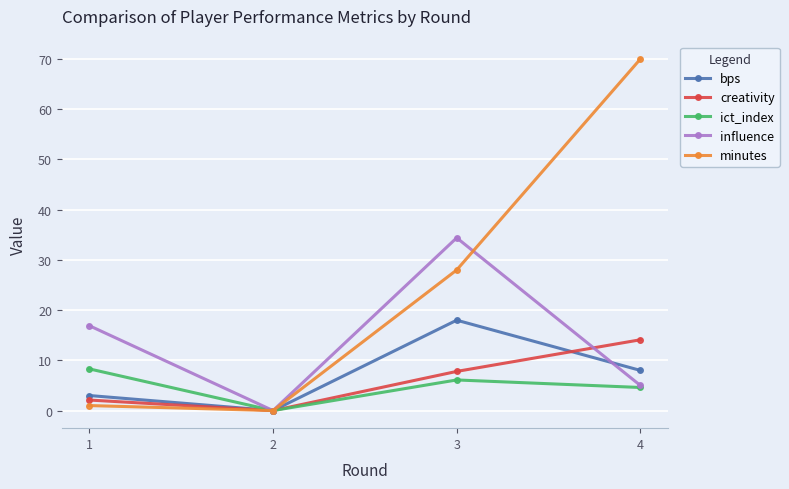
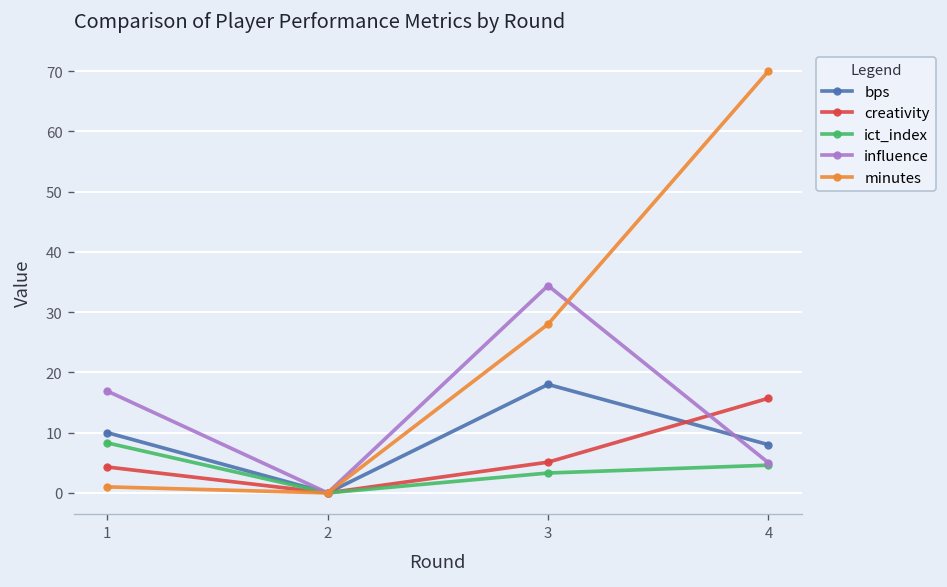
bps, 1: 3 -> 10
creativity, 1: 2 -> 4
creativity, 3: 8 -> 5
ict_index, 3: 6 -> 3
creativity, 4: 14 -> 16
